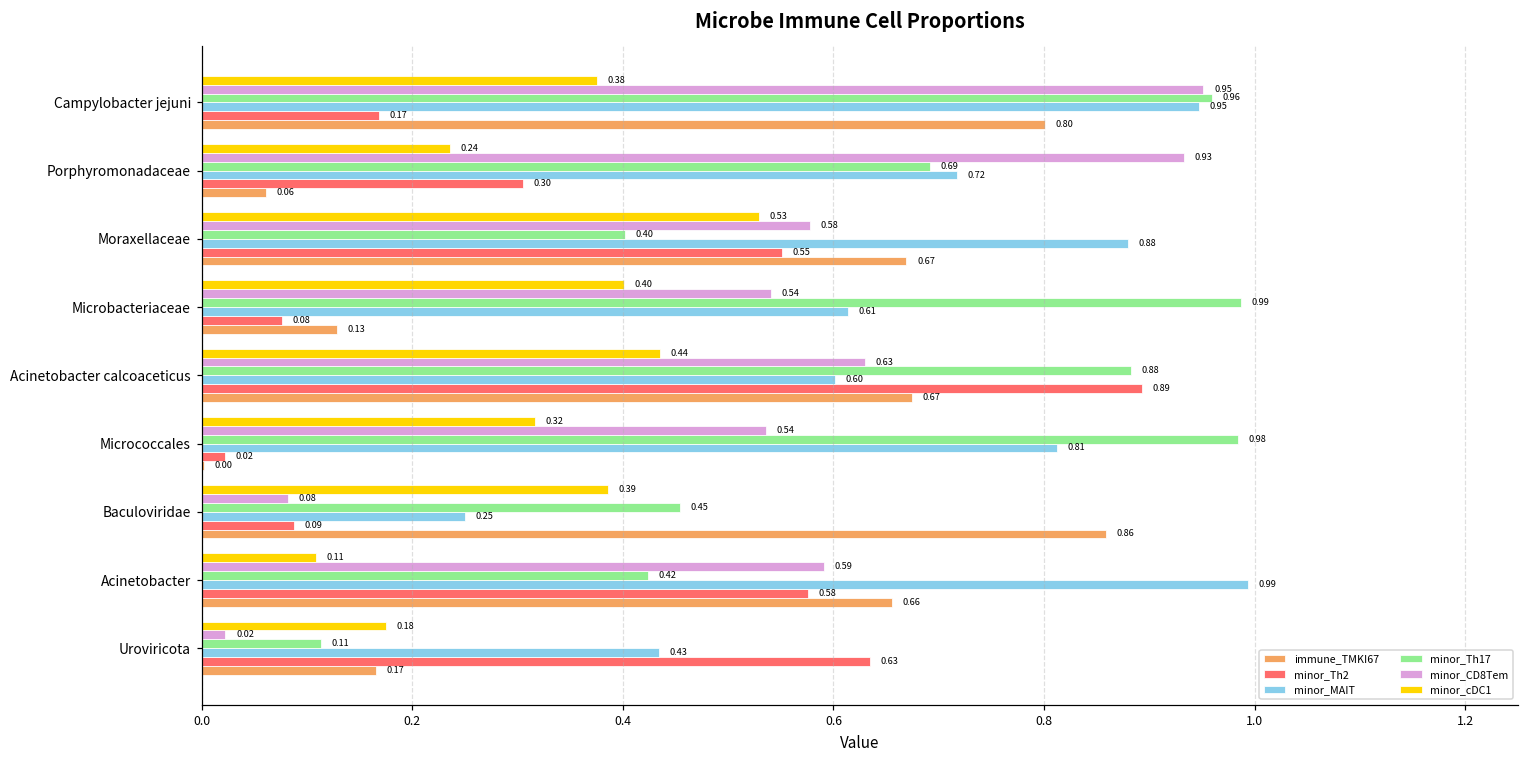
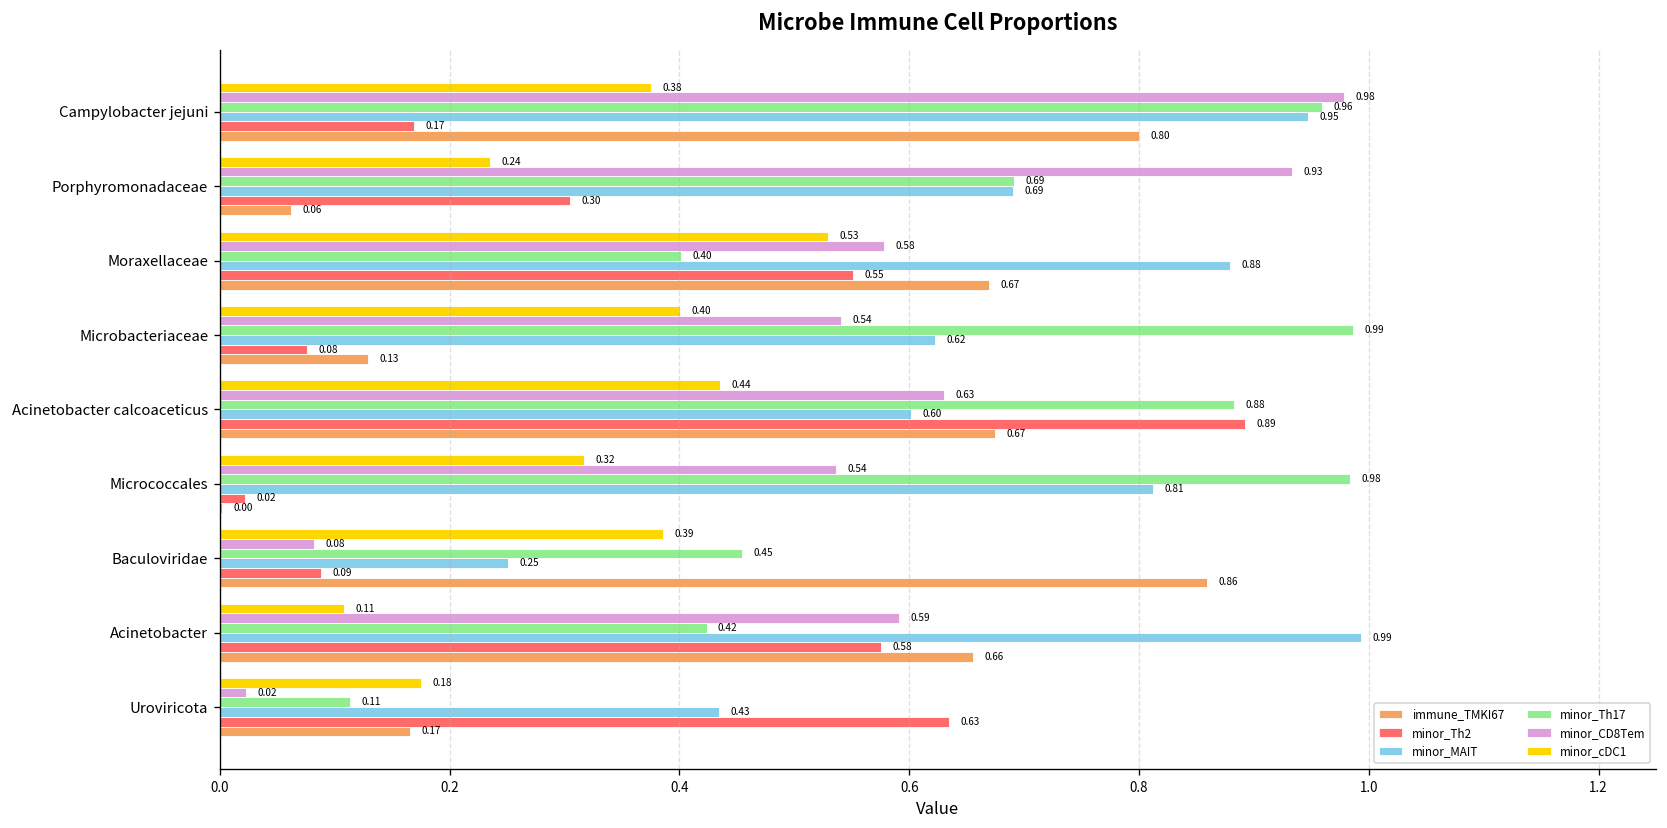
minor_CD8Tem, Campylobacter jejuni: 0.95 -> 0.98
minor_MAIT, Porphyromonadaceae: 0.72 -> 0.69
minor_MAIT, Microbacteriaceae: 0.61 -> 0.62
